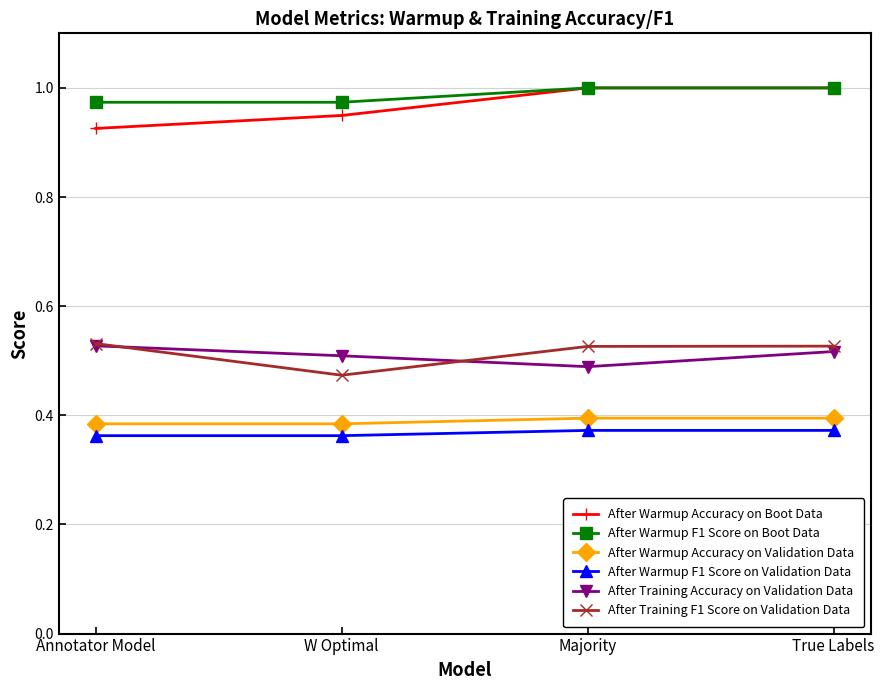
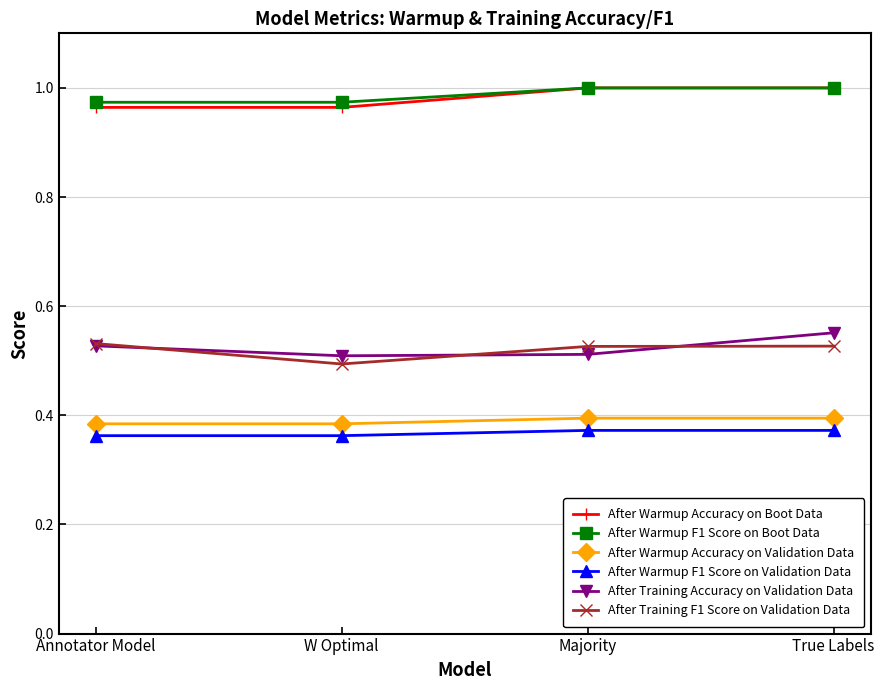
After Warmup Accuracy on Boot Data, Annotator Model: 0.93 -> 0.96
After Warmup Accuracy on Boot Data, W Optimal: 0.95 -> 0.96
After Training F1 Score on Validation Data, W Optimal: 0.47 -> 0.49
After Training Accuracy on Validation Data, Majority: 0.49 -> 0.51
After Training Accuracy on Validation Data, True Labels: 0.52 -> 0.55
